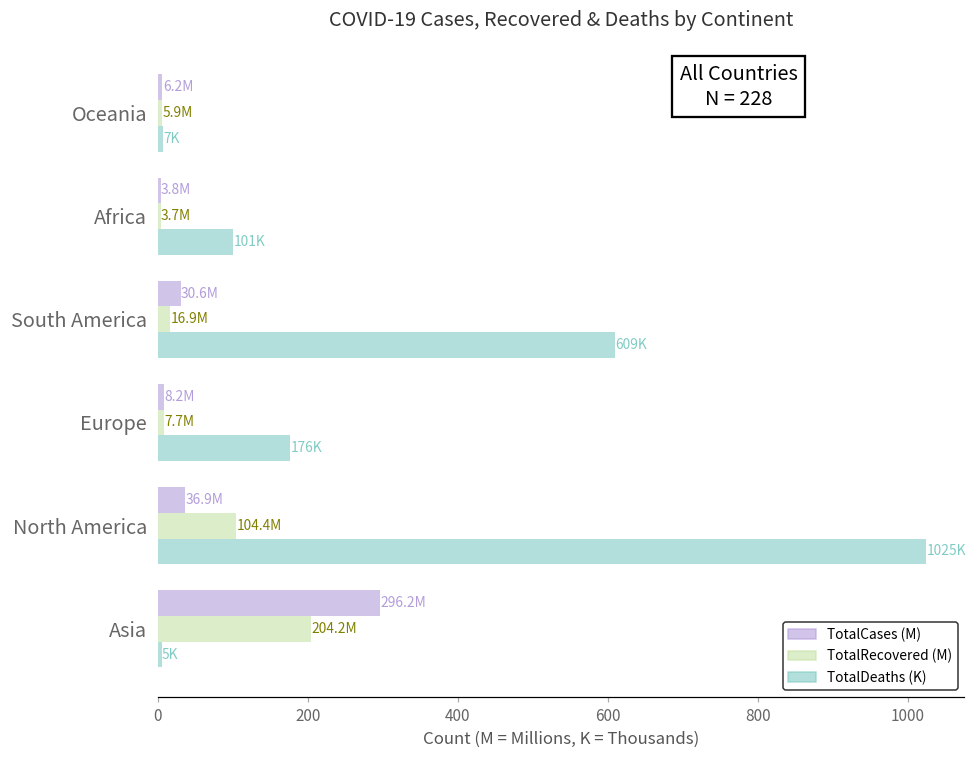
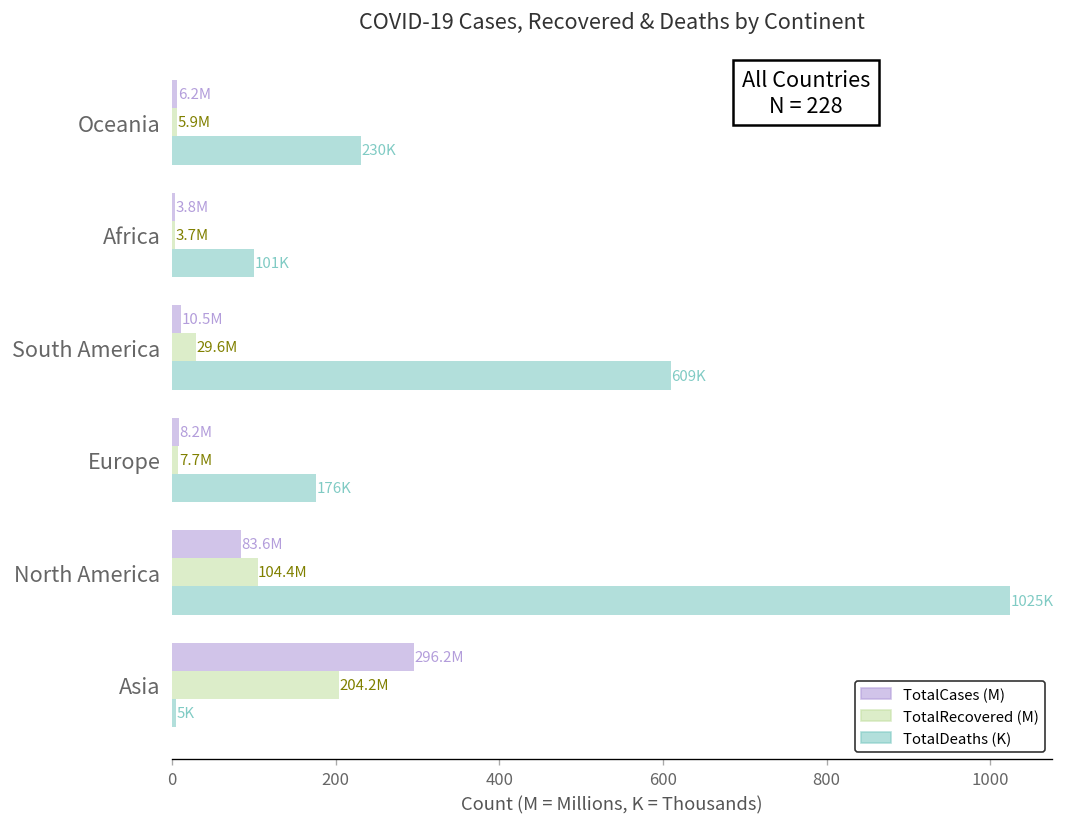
TotalDeaths (K), Oceania: 7K -> 230K
TotalCases (M), South America: 30.6M -> 10.5M
TotalRecovered (M), South America: 16.9M -> 29.6M
TotalCases (M), North America: 36.9M -> 83.6M
